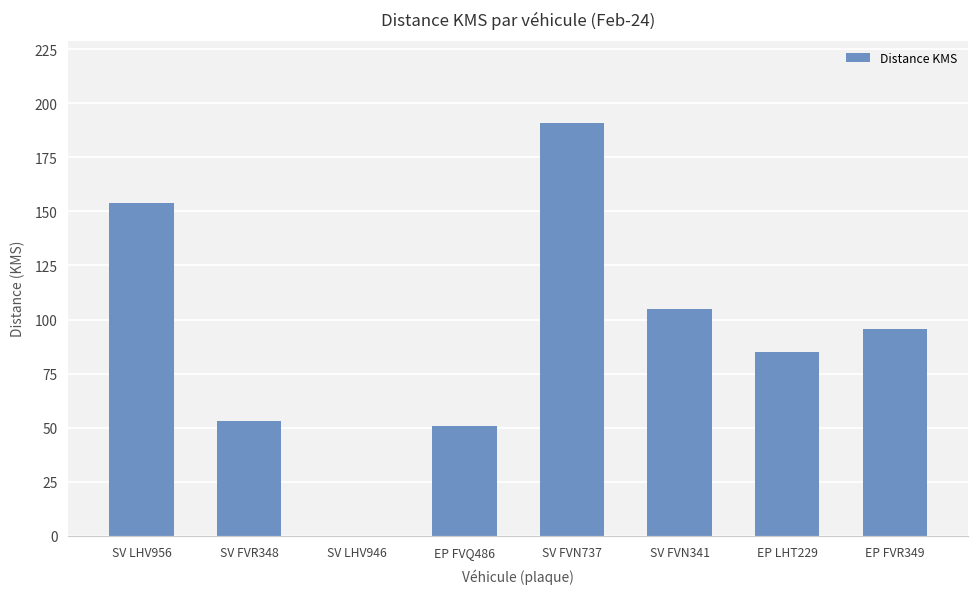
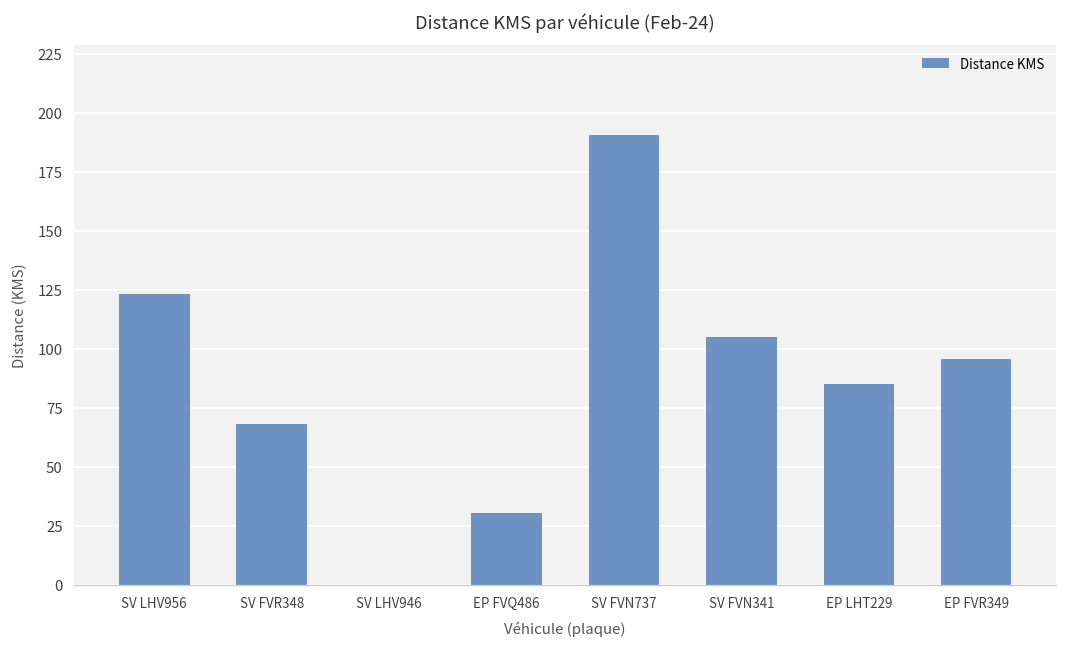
SV LHV956: 154 -> 123
SV FVR348: 53 -> 68
EP FVQ486: 51 -> 30
